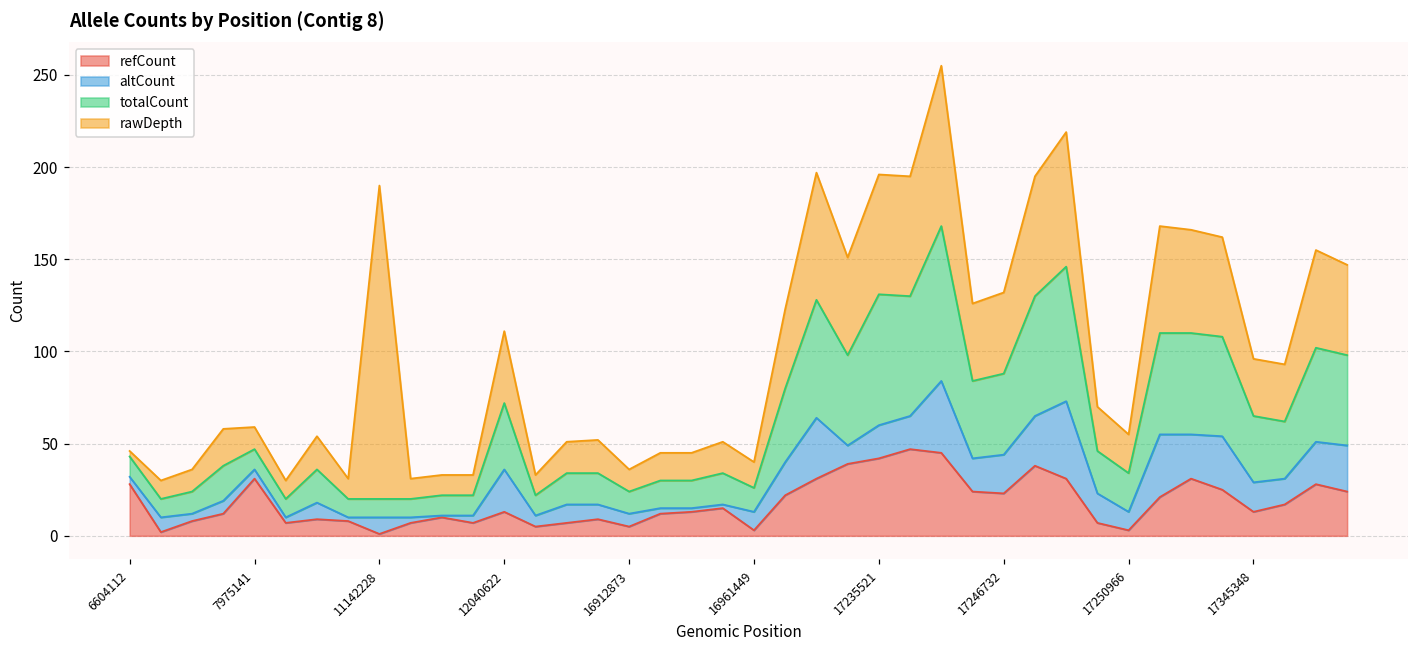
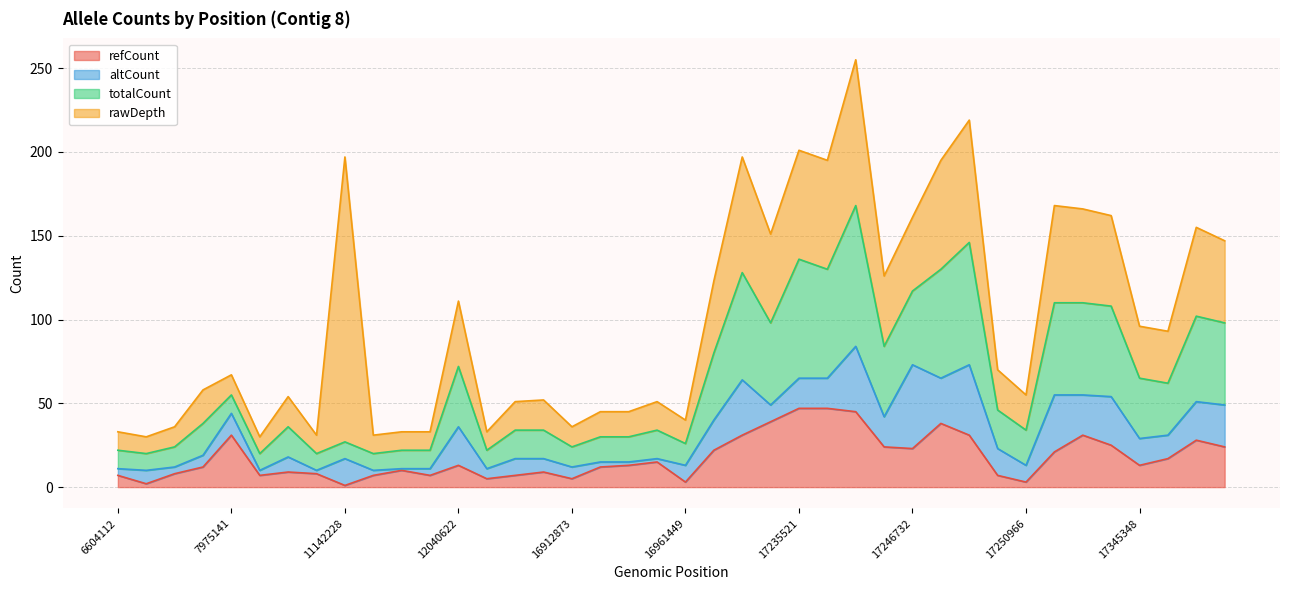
refCount, 6604112: 28 -> 7
rawDepth, 6604112: 3 -> 11
altCount, 7975141: 5 -> 13
altCount, 11142228: 9 -> 16
refCount, 17235521: 42 -> 47
altCount, 17246732: 21 -> 50
